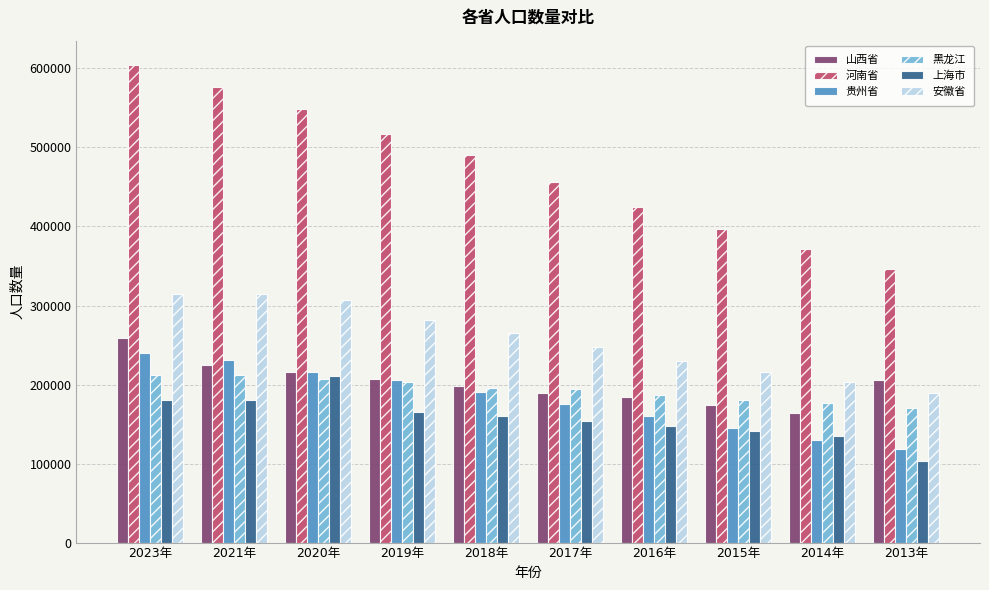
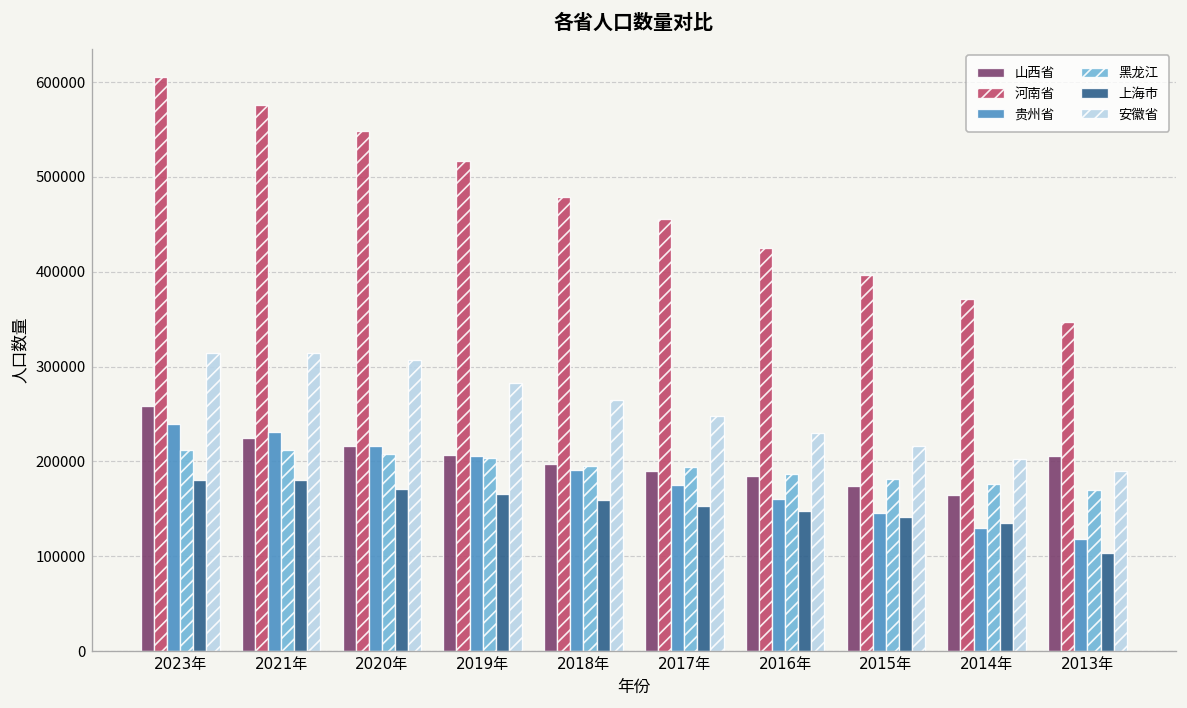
上海市, 2020年: 210000 -> 170000
河南省, 2018年: 490000 -> 480000
